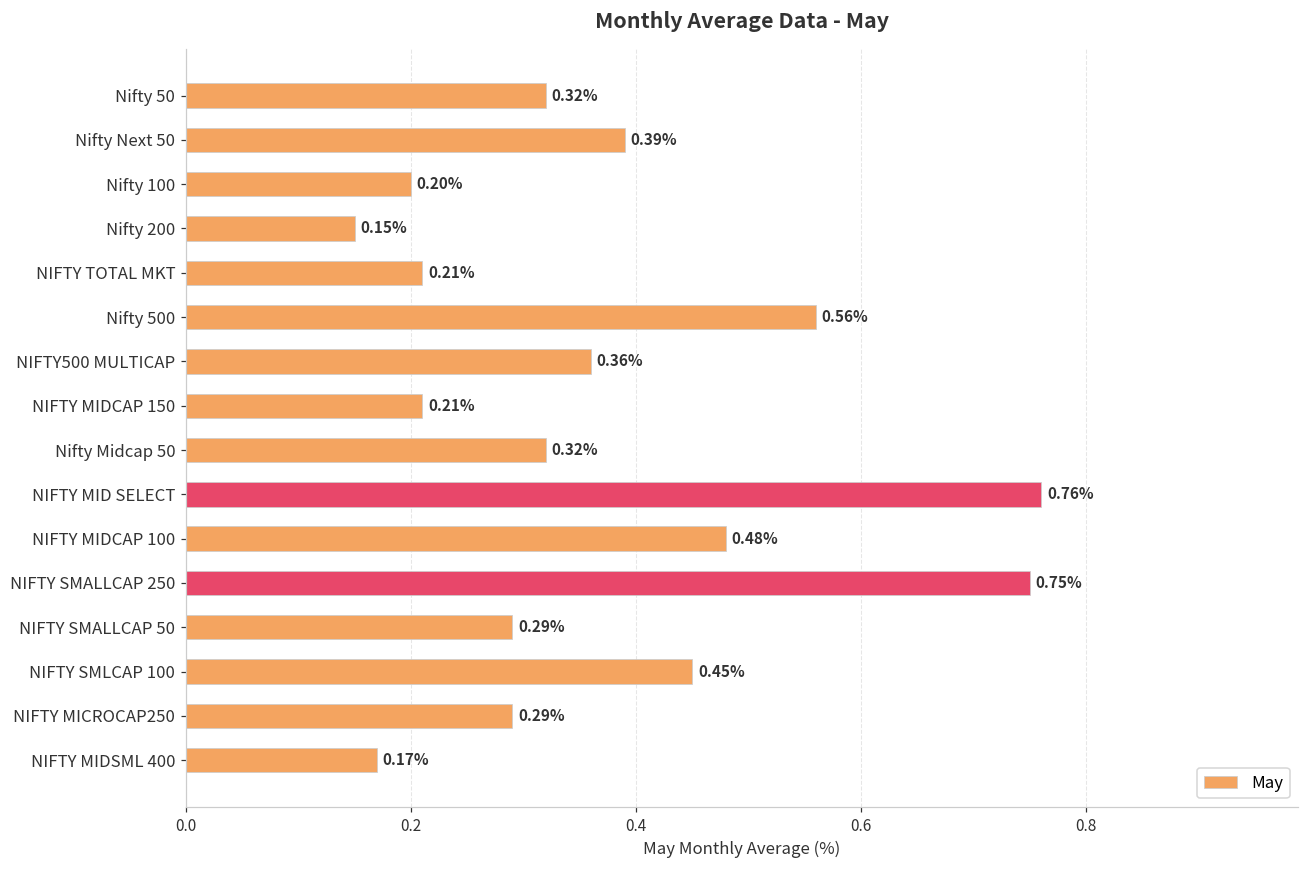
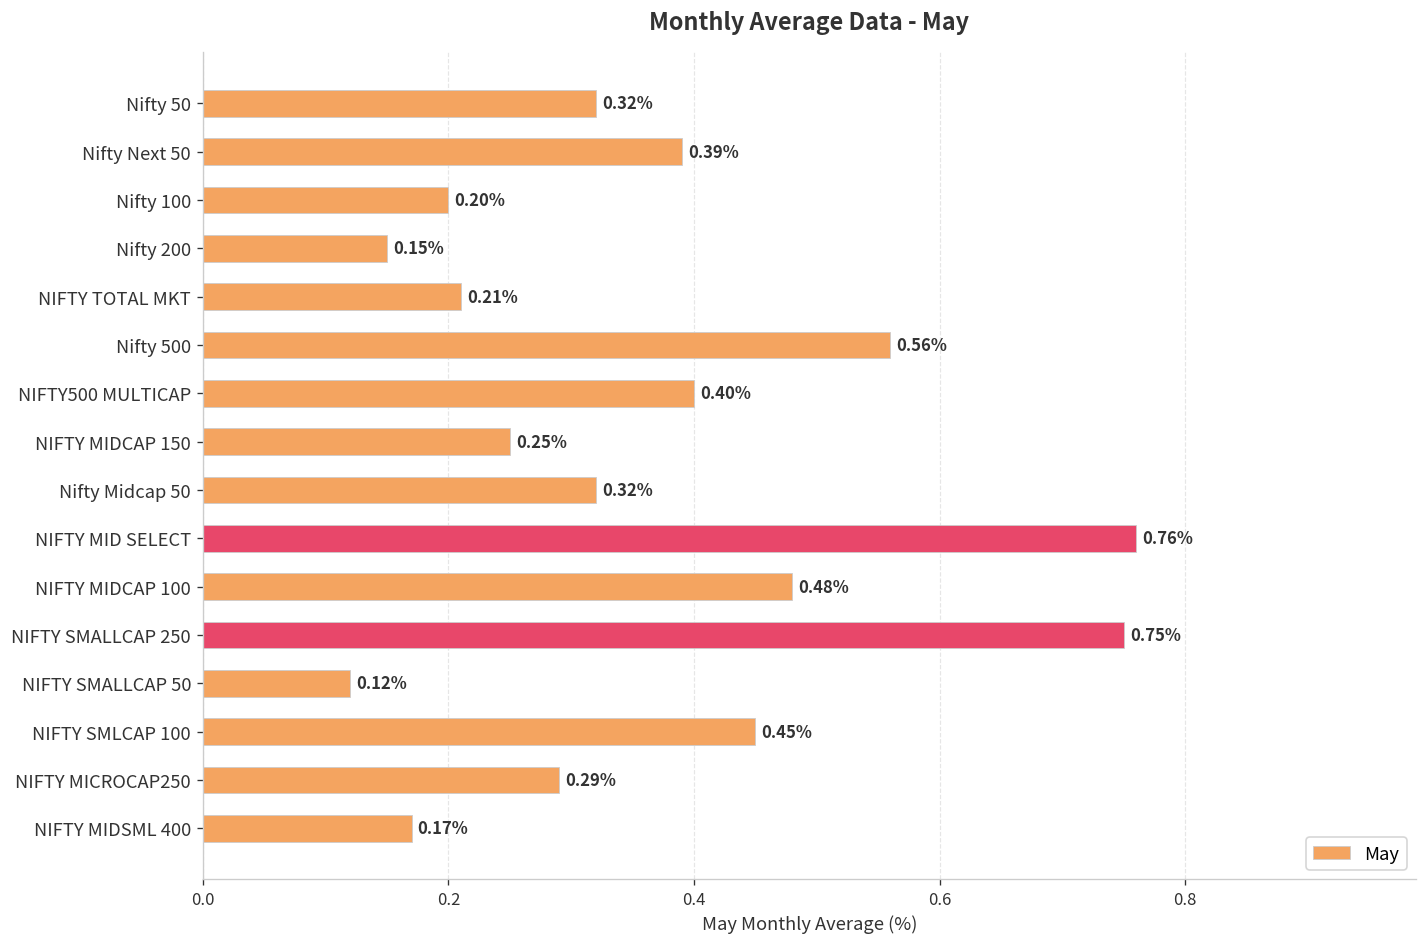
NIFTY500 MULTICAP: 0.36% -> 0.40%
NIFTY MIDCAP 150: 0.21% -> 0.25%
NIFTY SMALLCAP 50: 0.29% -> 0.12%
